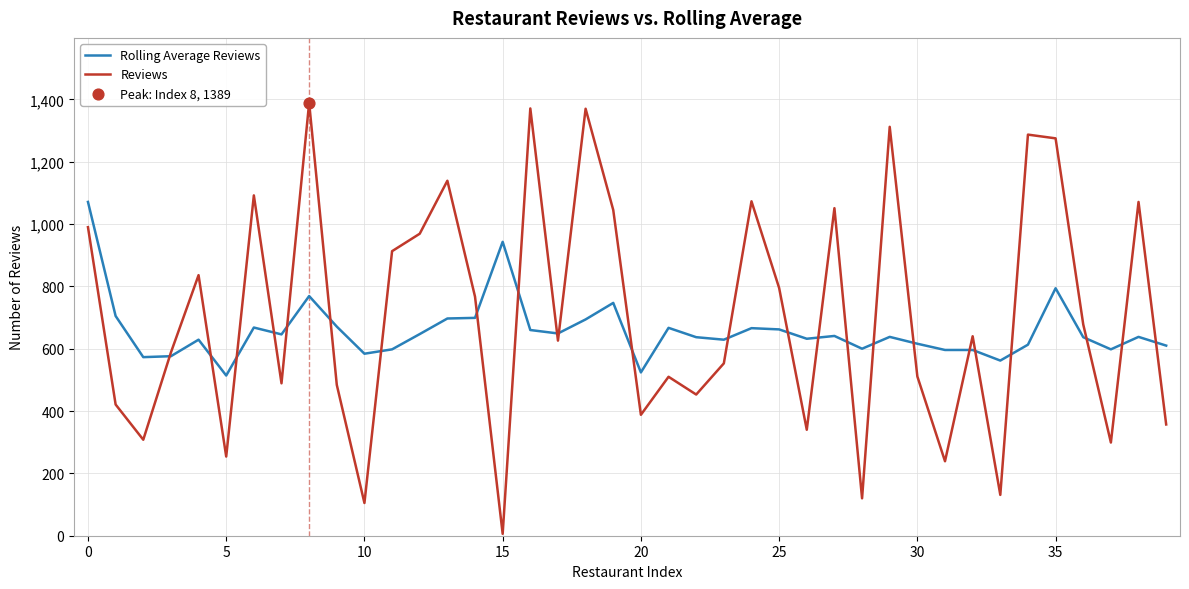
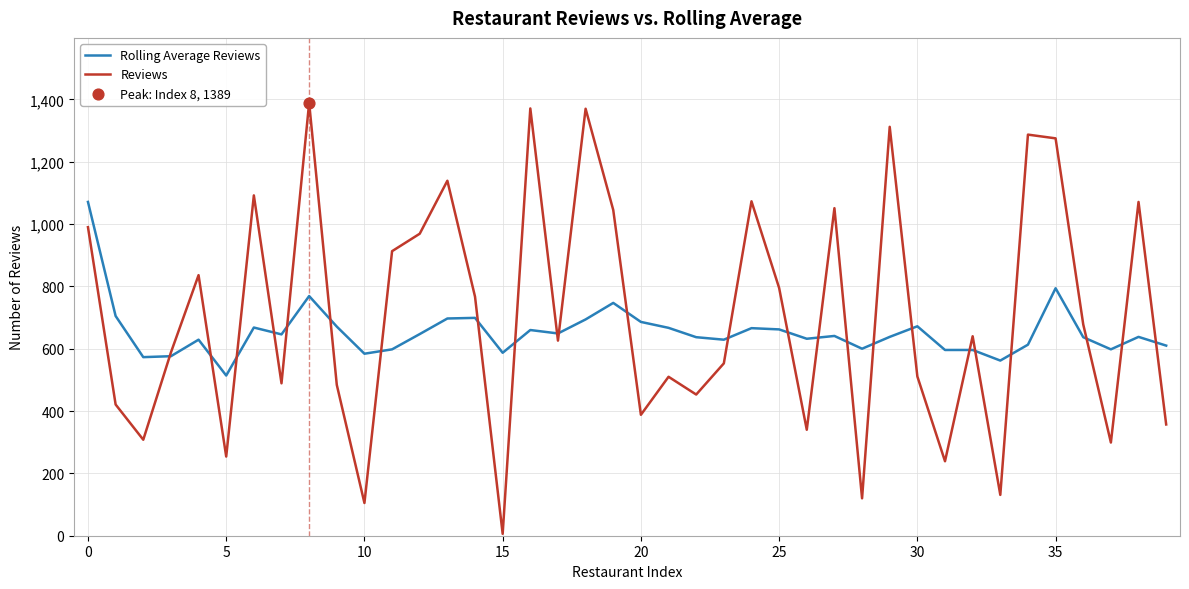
Rolling Average Reviews, 15: 940 -> 590
Rolling Average Reviews, 20: 520 -> 690
Rolling Average Reviews, 30: 620 -> 670
